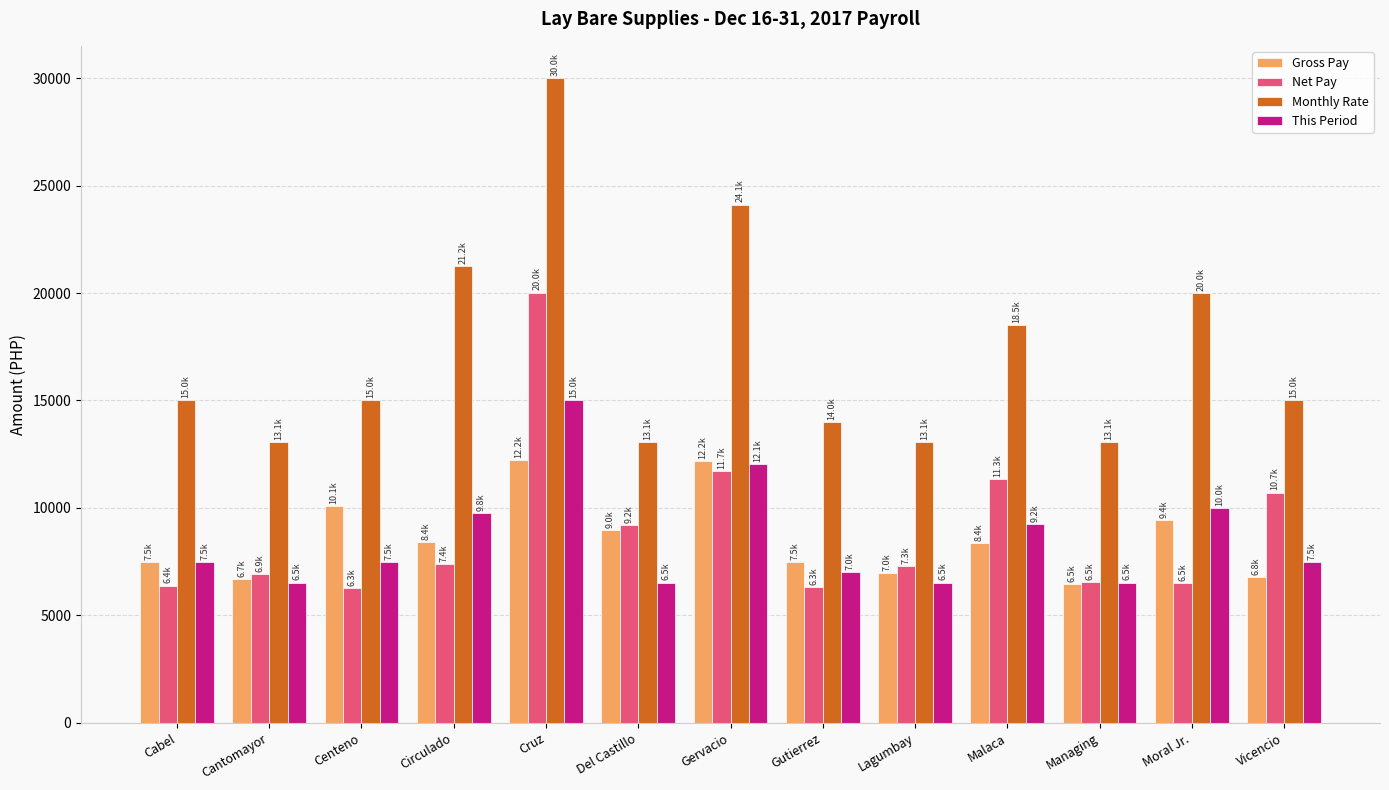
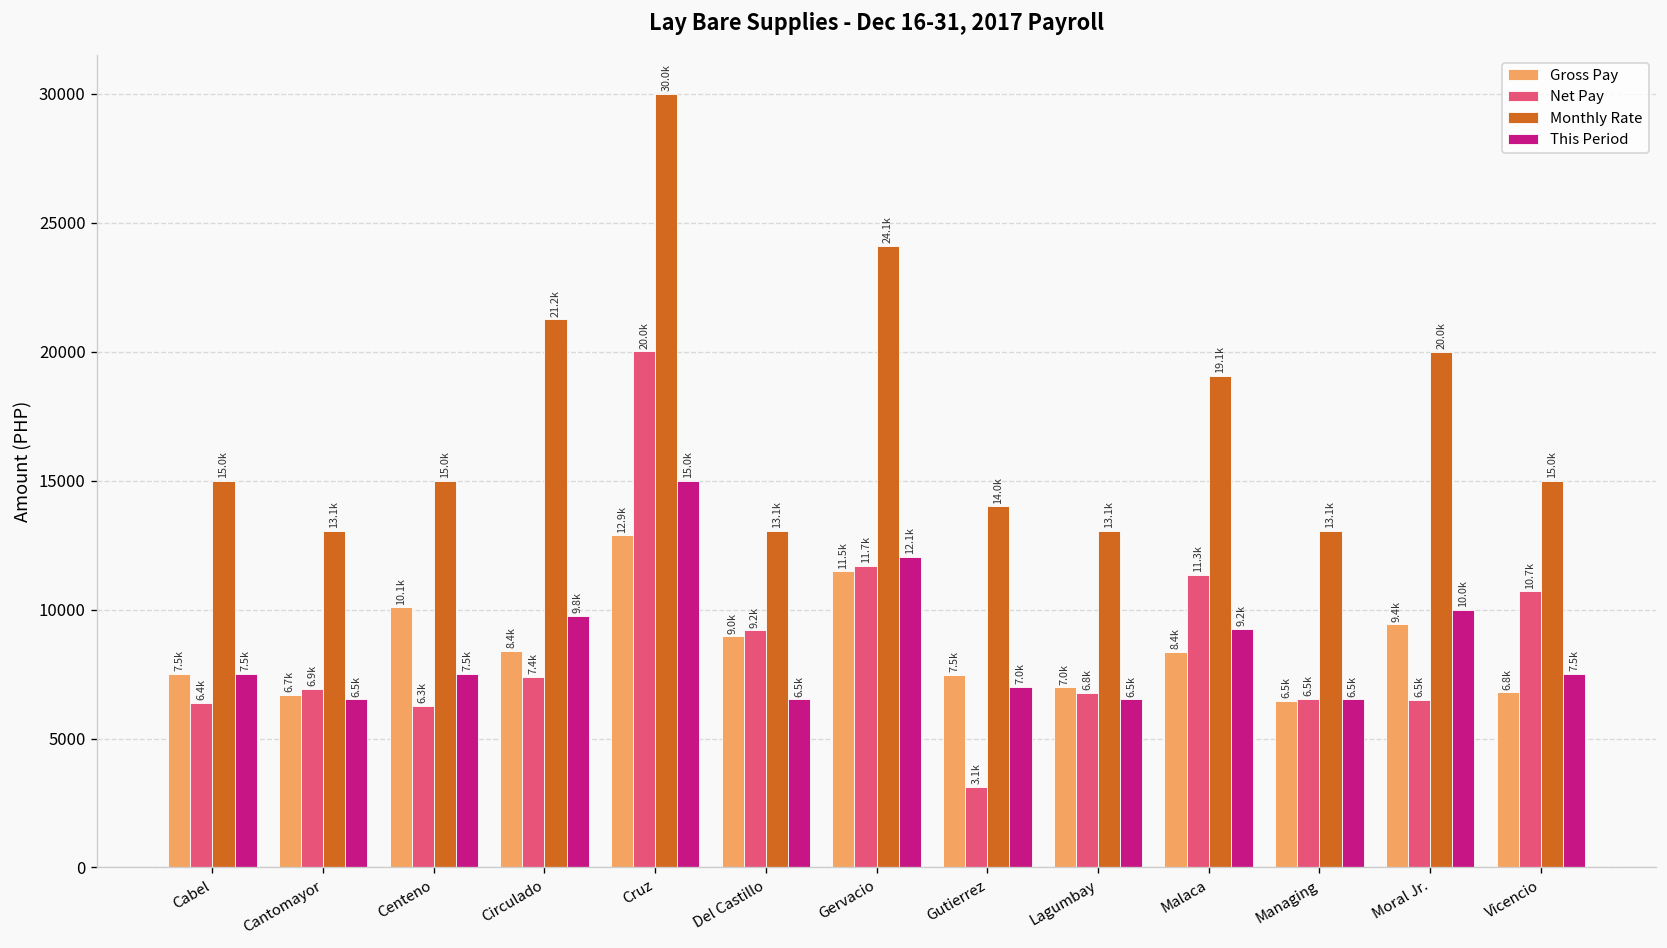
Gross Pay, Cruz: 12.2k -> 12.9k
Gross Pay, Gervacio: 12.2k -> 11.5k
Net Pay, Gutierrez: 6.3k -> 3.1k
Net Pay, Lagumbay: 7.3k -> 6.8k
Monthly Rate, Malaca: 18.5k -> 19.1k
